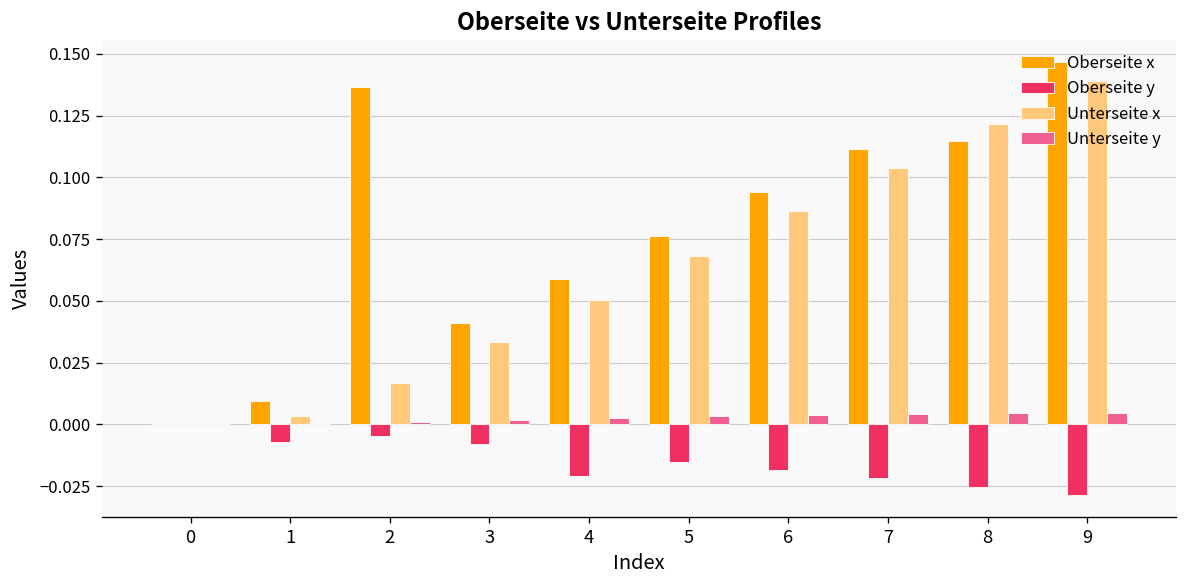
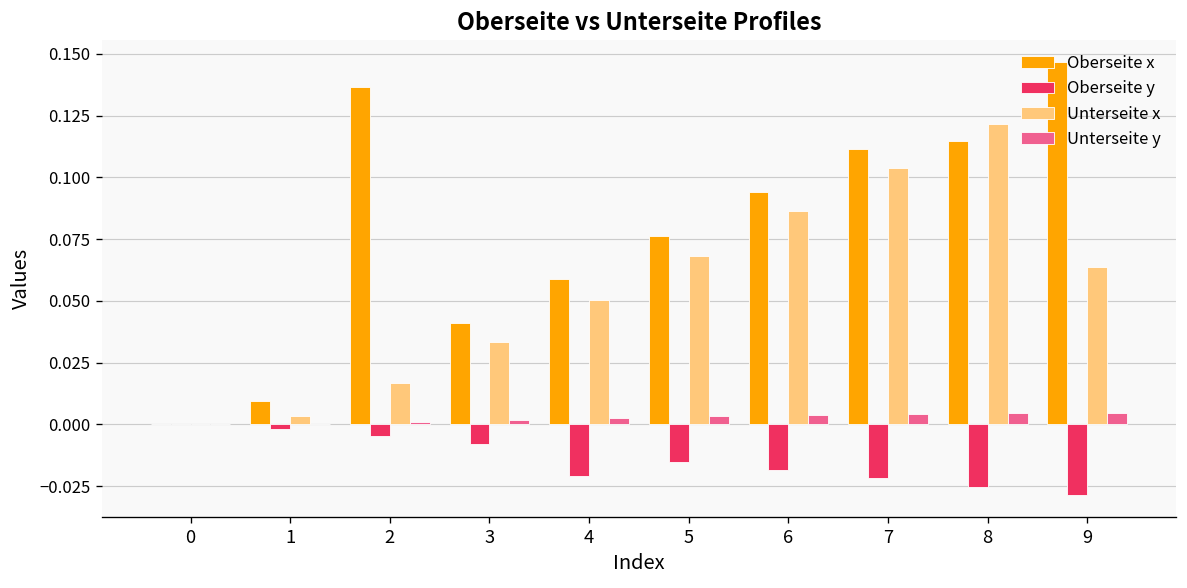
Oberseite y, 1: -0.007 -> -0.002
Unterseite x, 9: 0.139 -> 0.064
